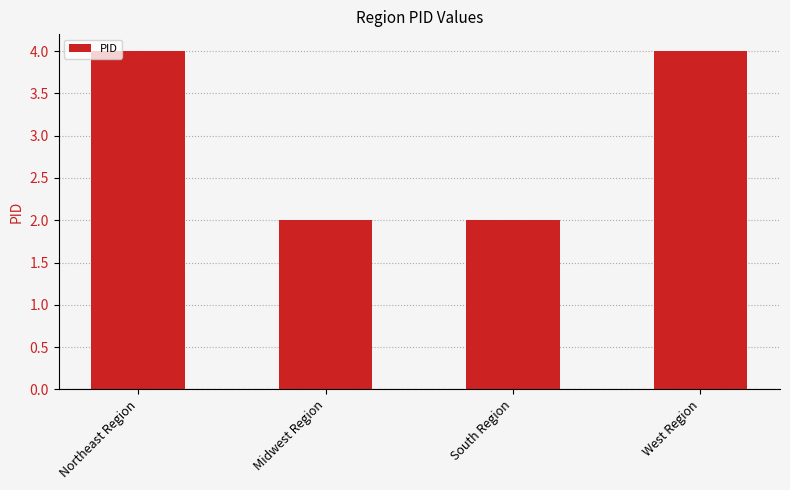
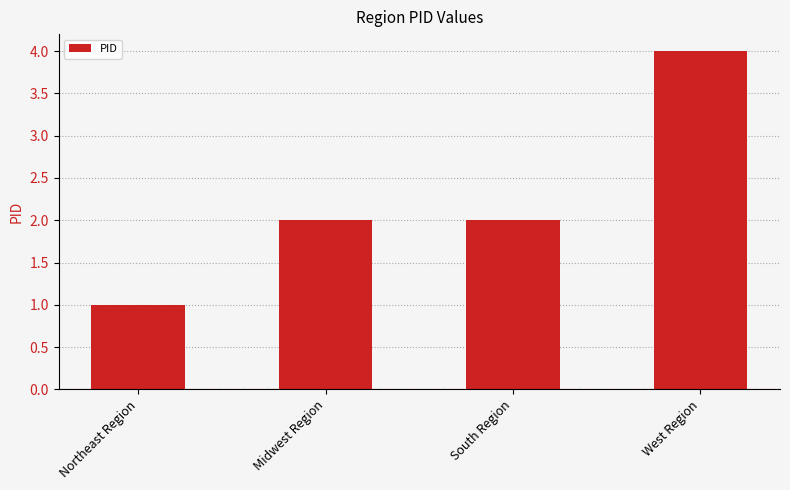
Northeast Region: 4 -> 1
